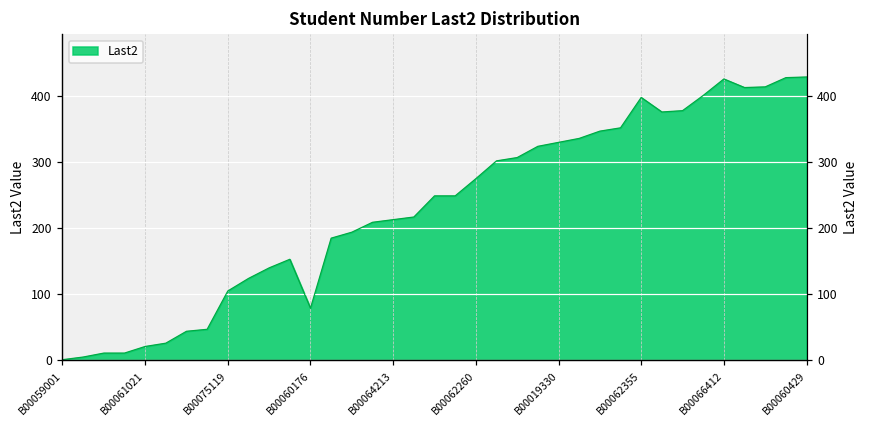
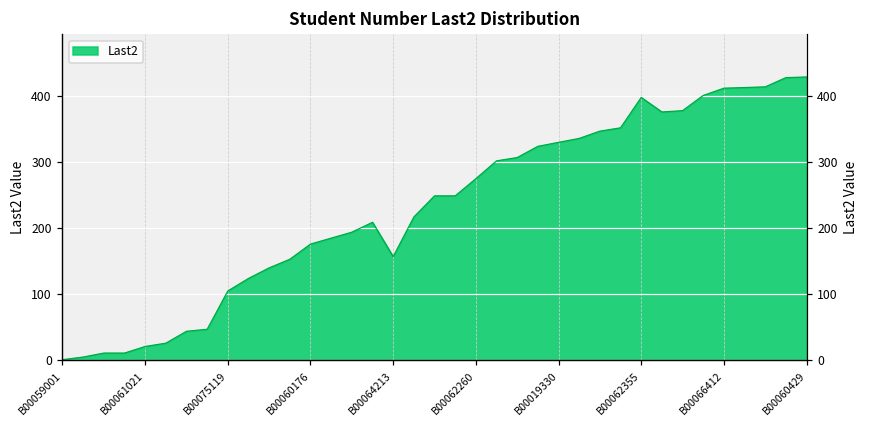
B00060176: 80 -> 180
B00064213: 210 -> 160
B00066412: 430 -> 410
